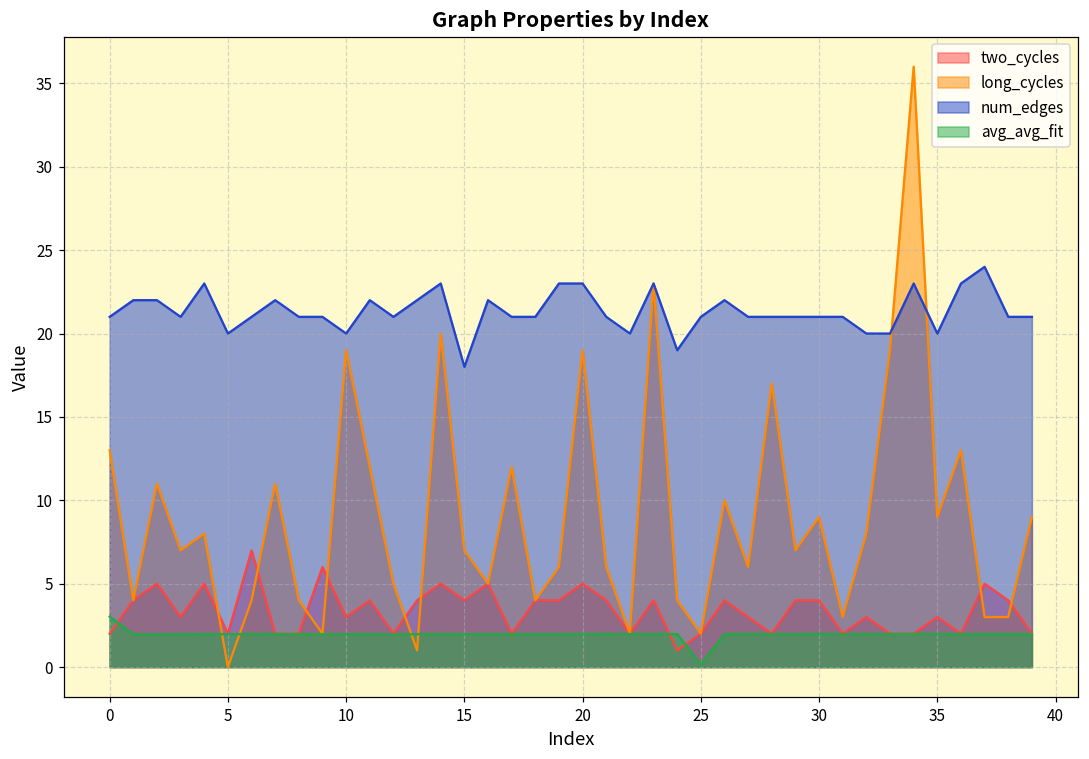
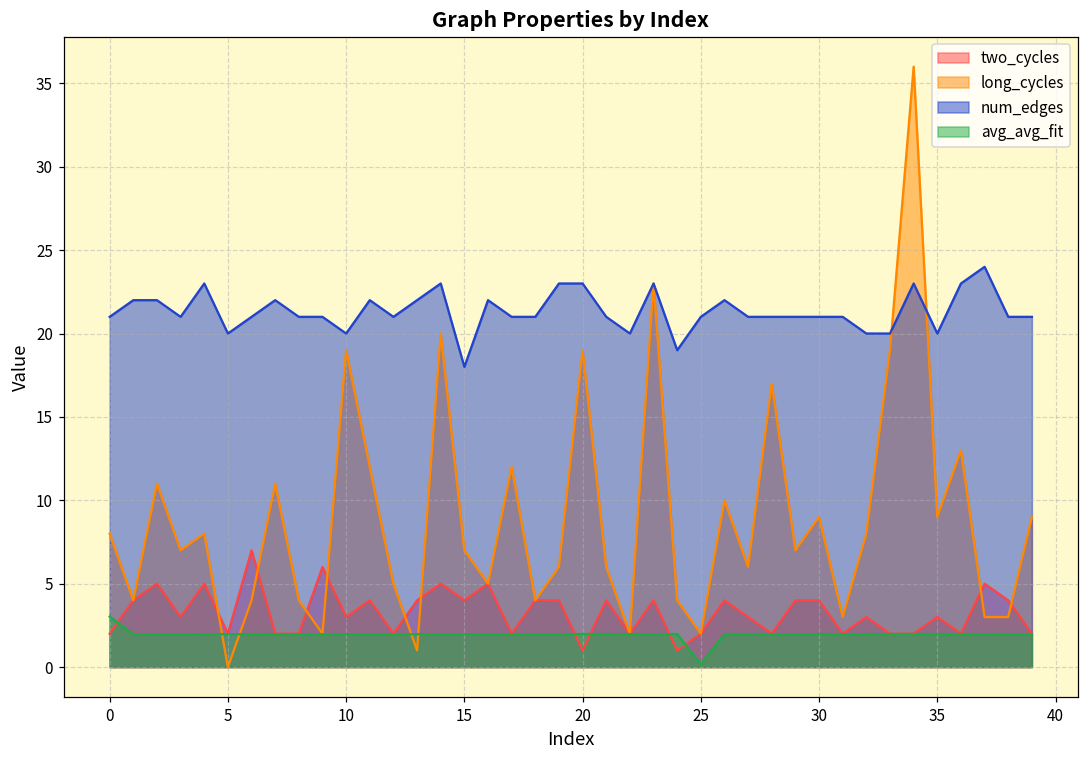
long_cycles, 0: 13 -> 8
two_cycles, 20: 5 -> 1
